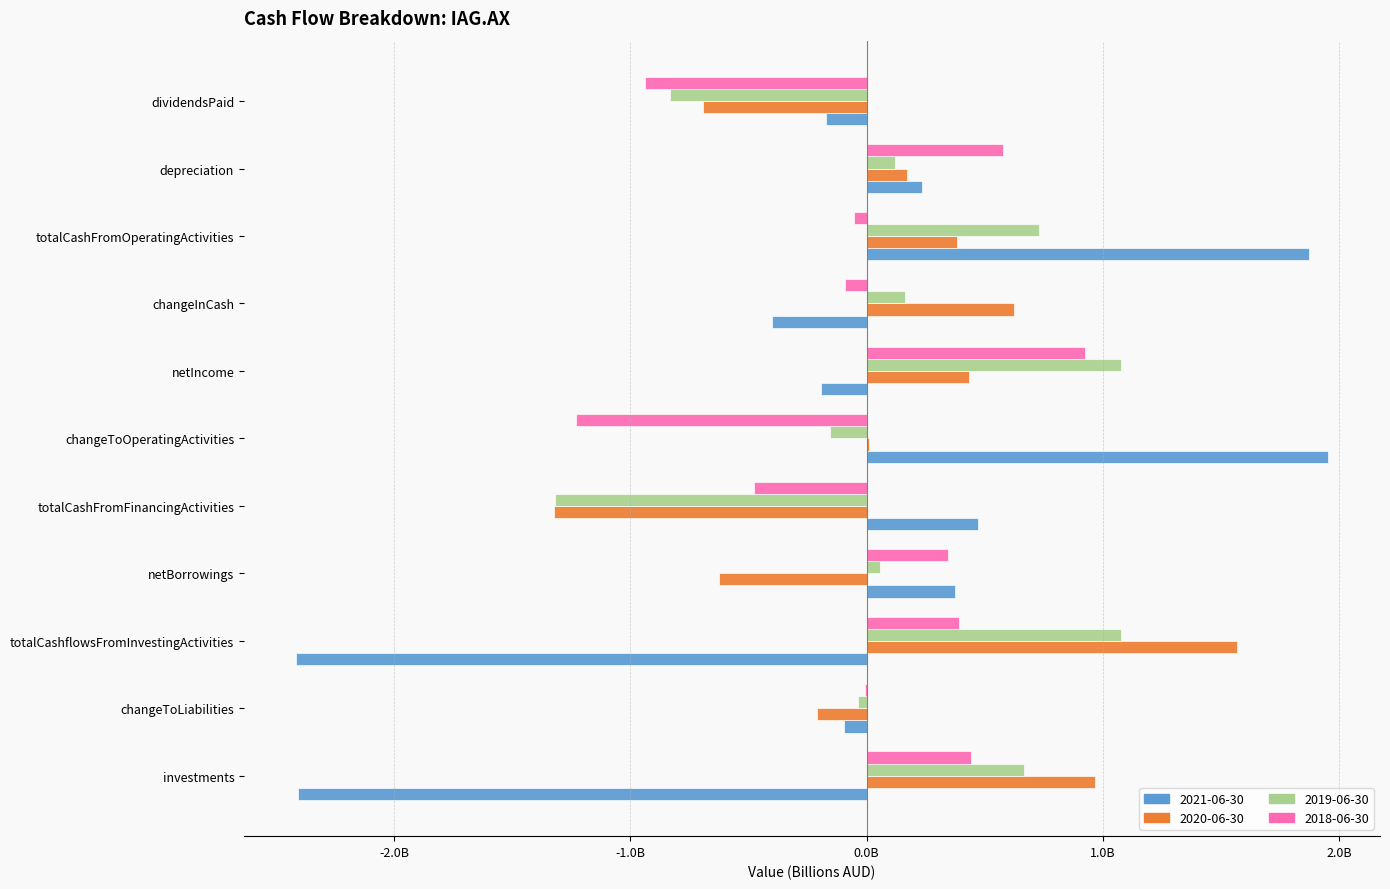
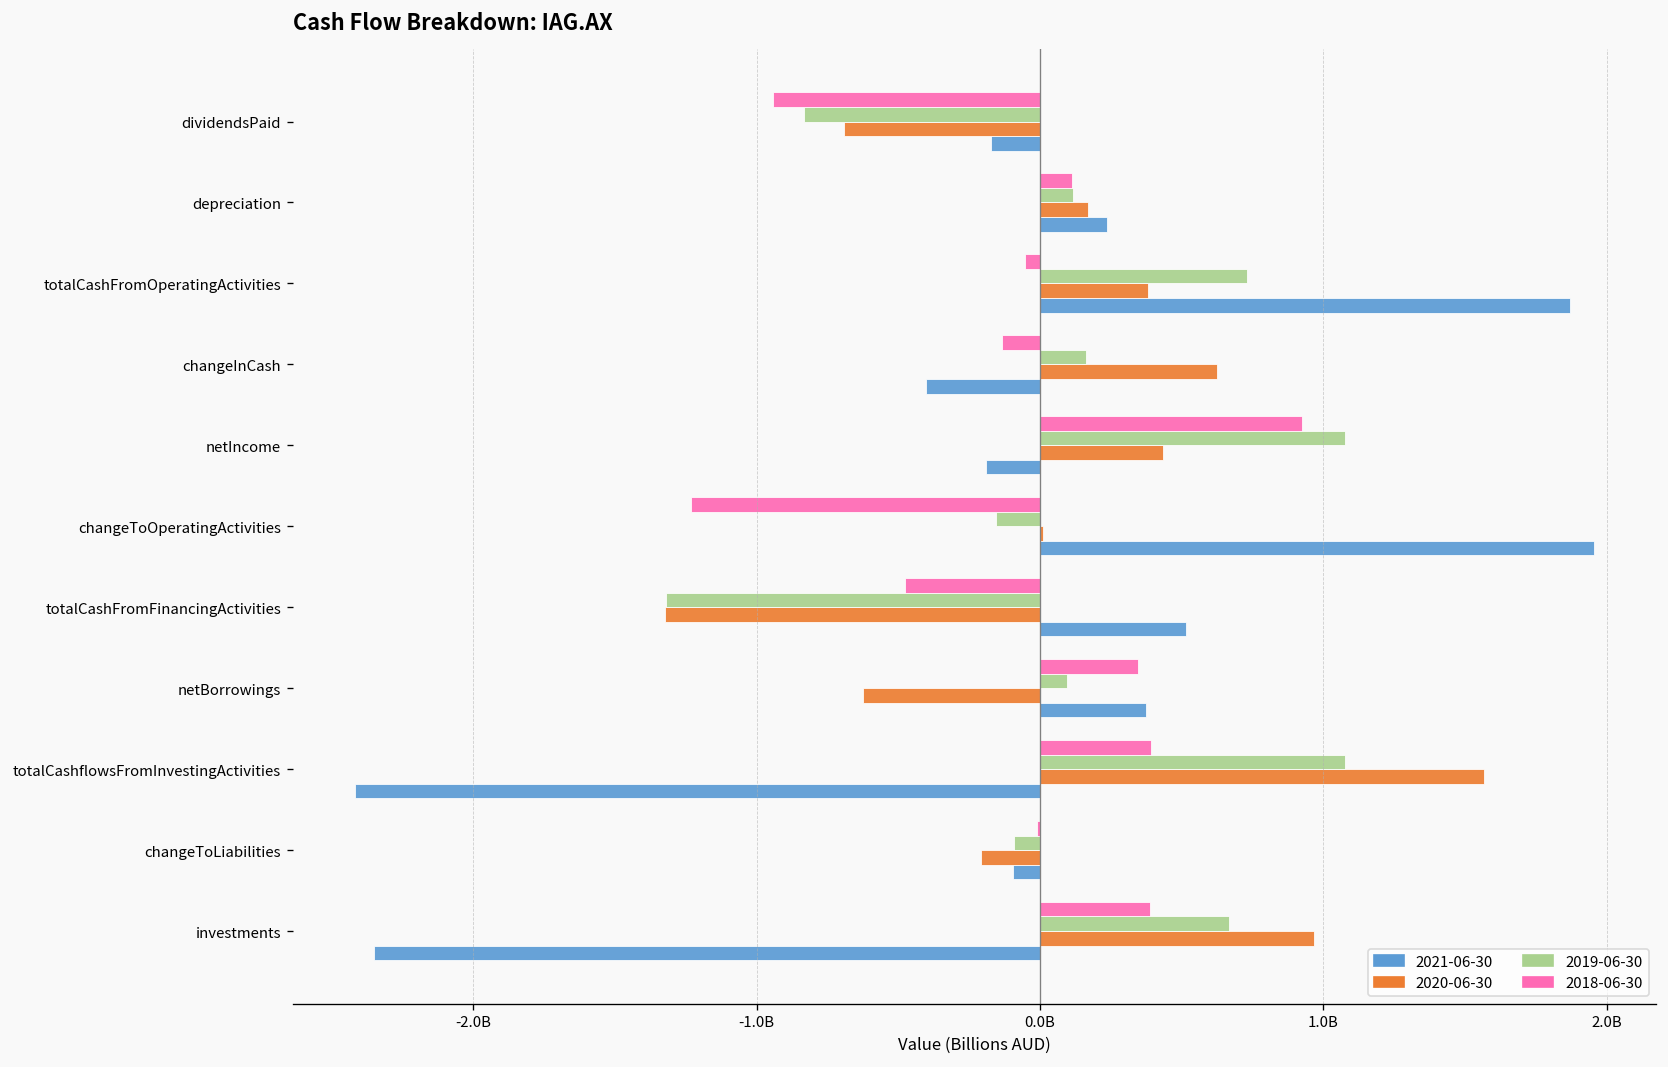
2018-06-30, depreciation: 580000000 -> 110000000
2018-06-30, changeInCash: -90000000 -> -140000000
2021-06-30, totalCashFromFinancingActivities: 470000000 -> 520000000
2019-06-30, netBorrowings: 60000000 -> 100000000
2019-06-30, changeToLiabilities: -40000000 -> -90000000
2018-06-30, investments: 440000000 -> 390000000
2021-06-30, investments: -2410000000 -> -2350000000
